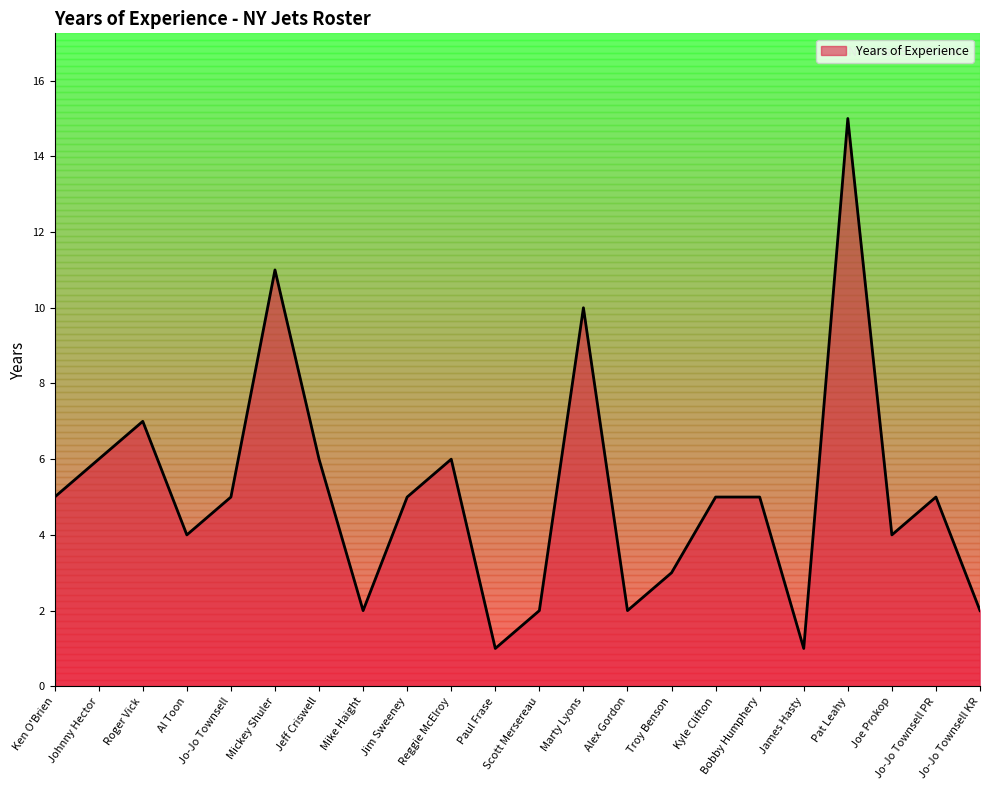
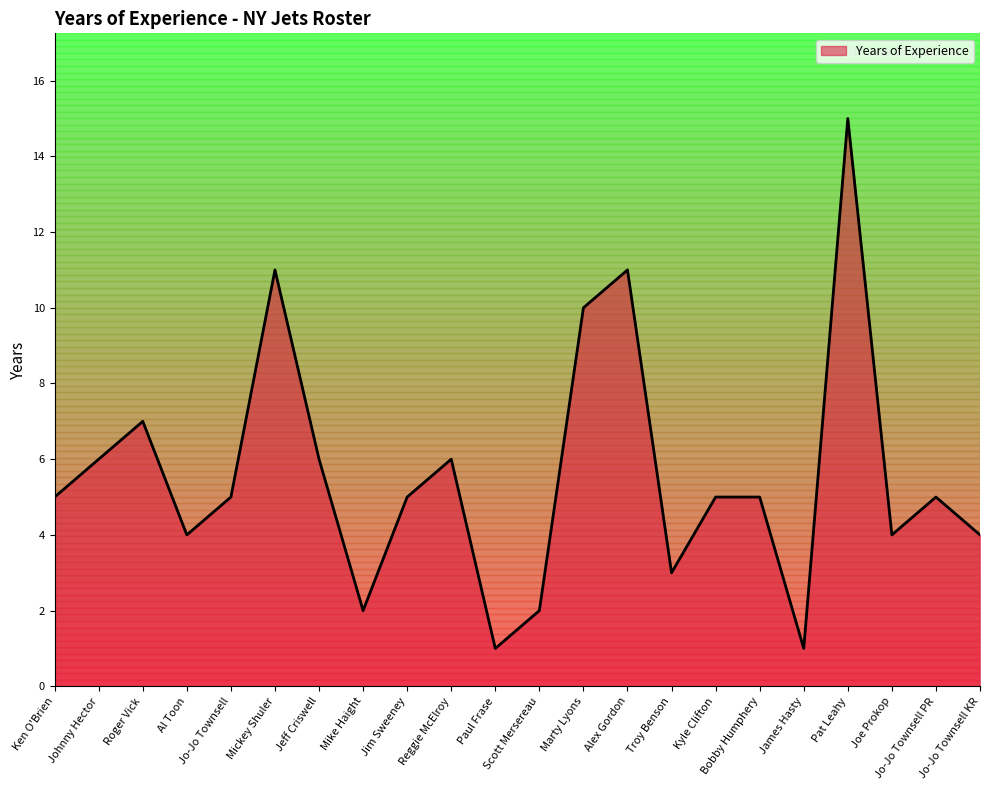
Alex Gordon: 2 -> 11
Jo-Jo Townsell KR: 2 -> 4
